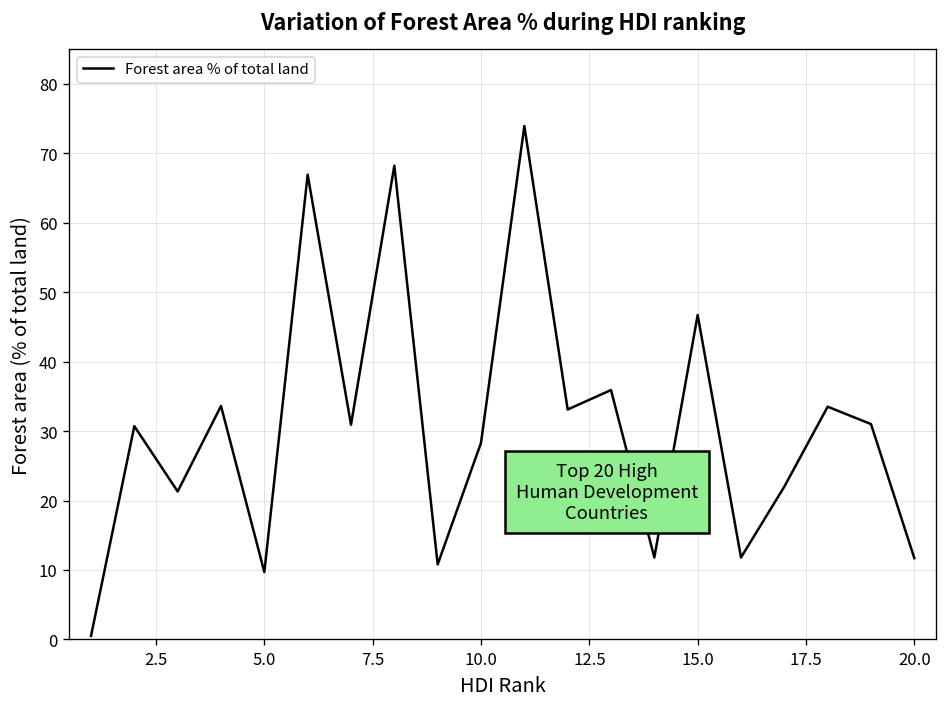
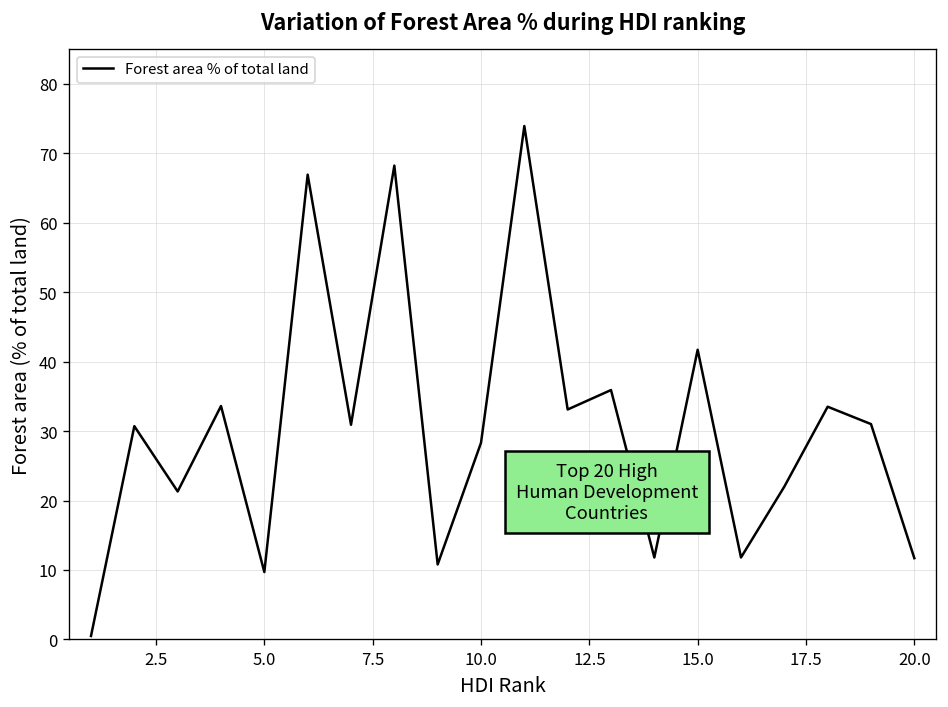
15.0: 47 -> 42
